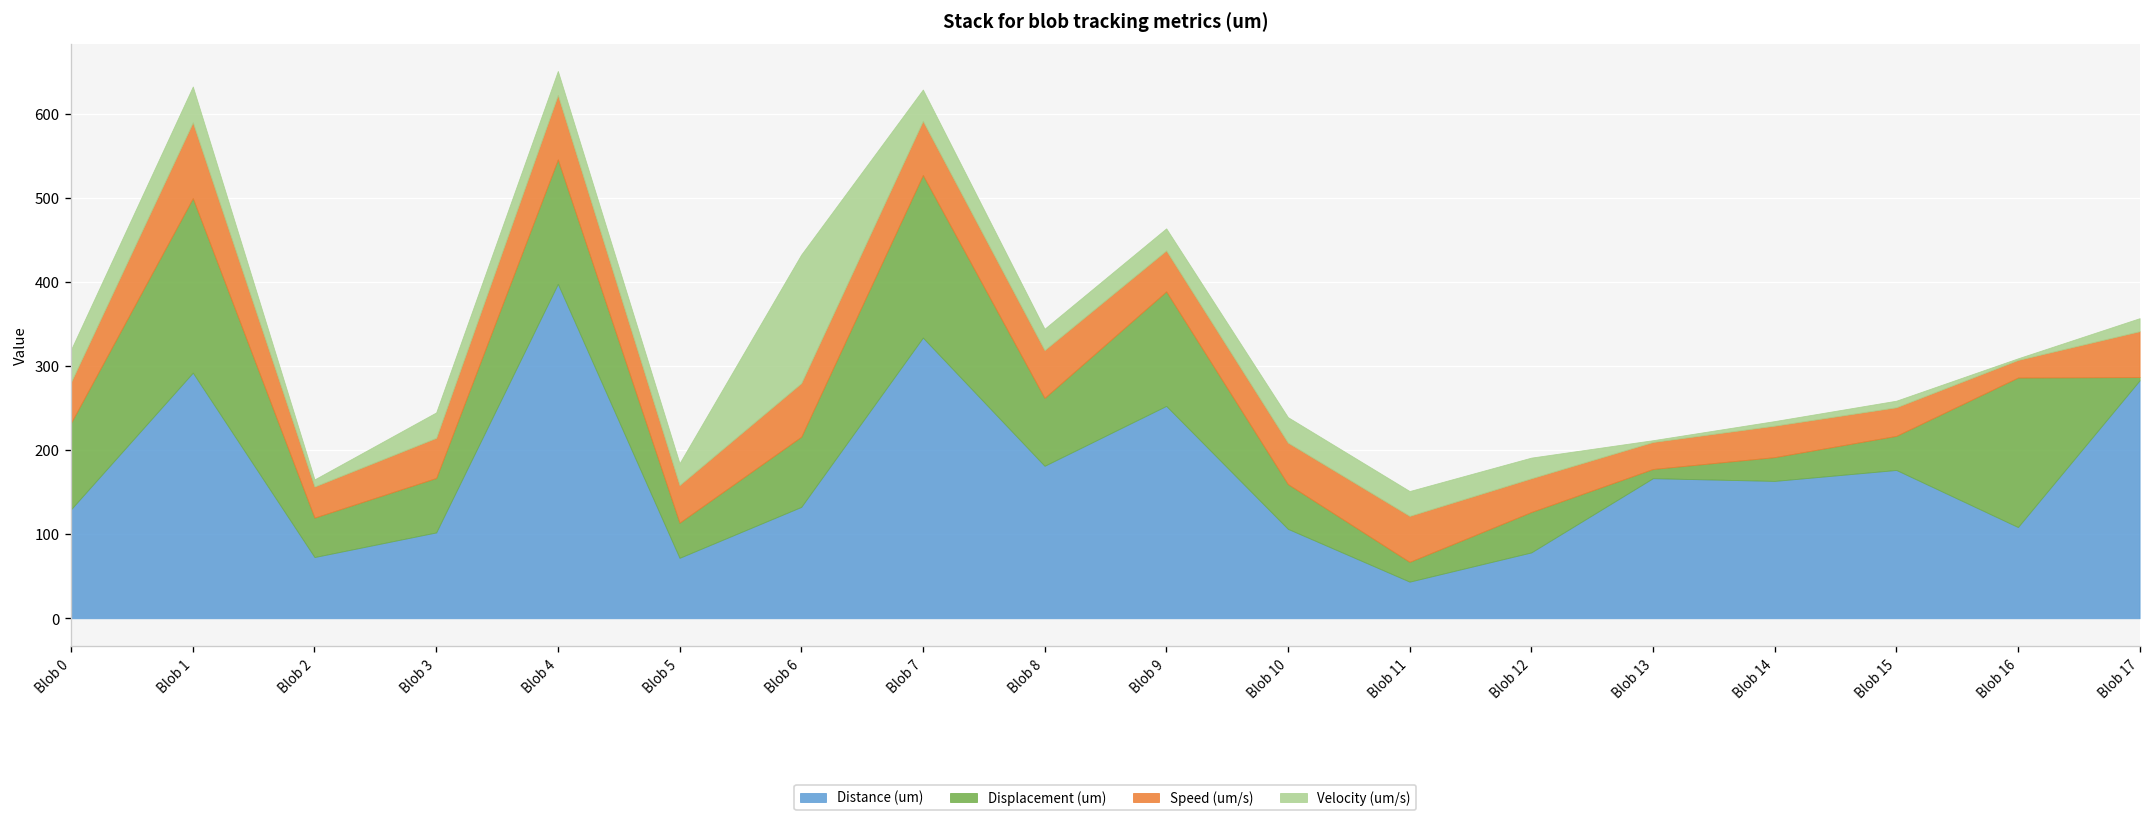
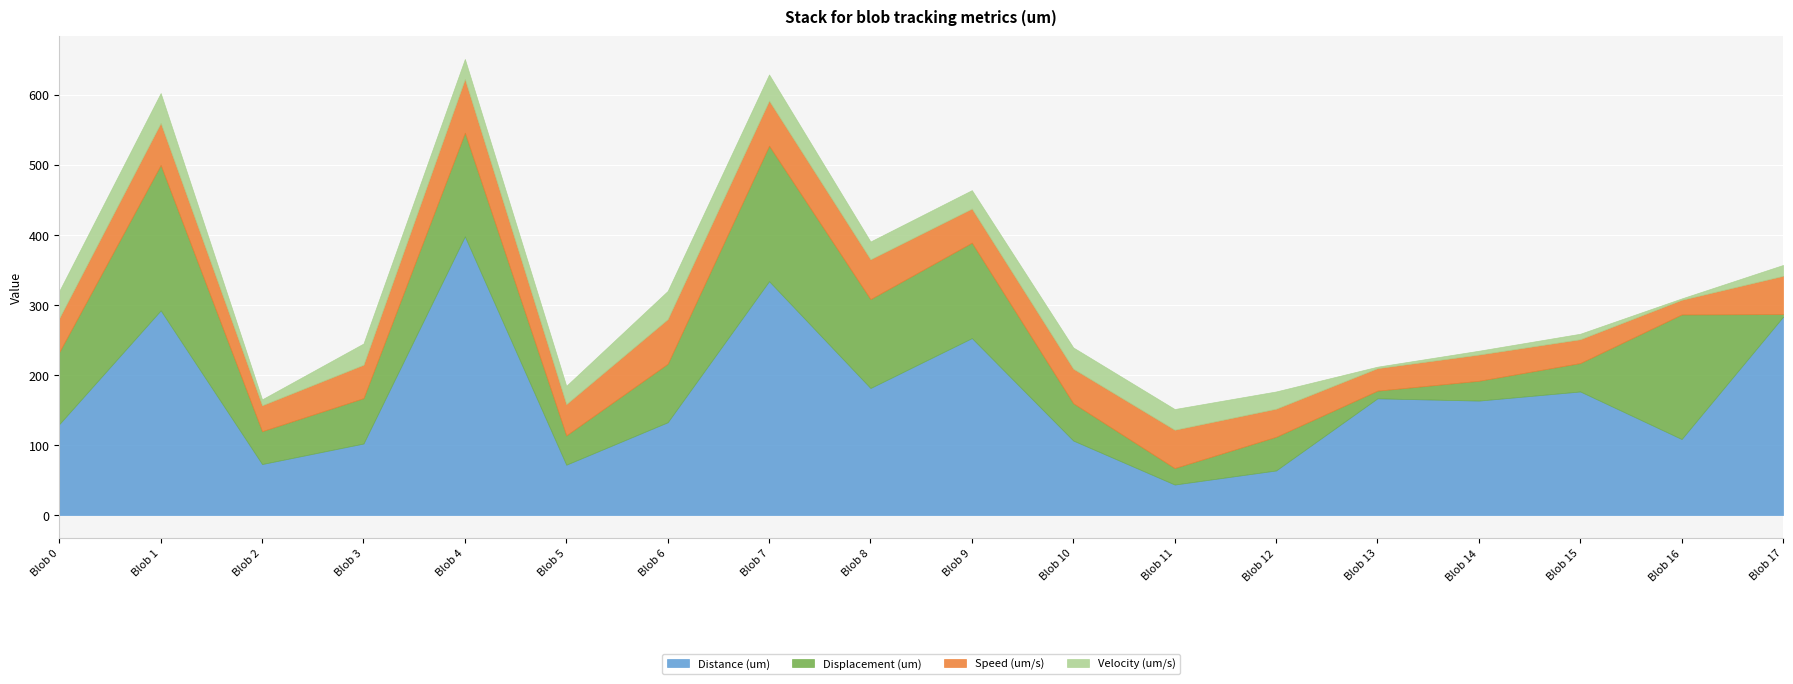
Speed (um/s), Blob 1: 90 -> 60
Velocity (um/s), Blob 6: 150 -> 40
Displacement (um), Blob 8: 80 -> 130
Distance (um), Blob 12: 80 -> 60
